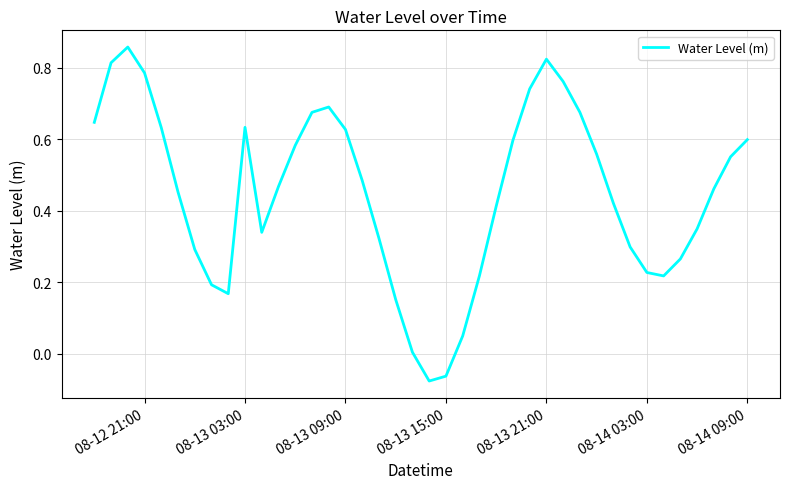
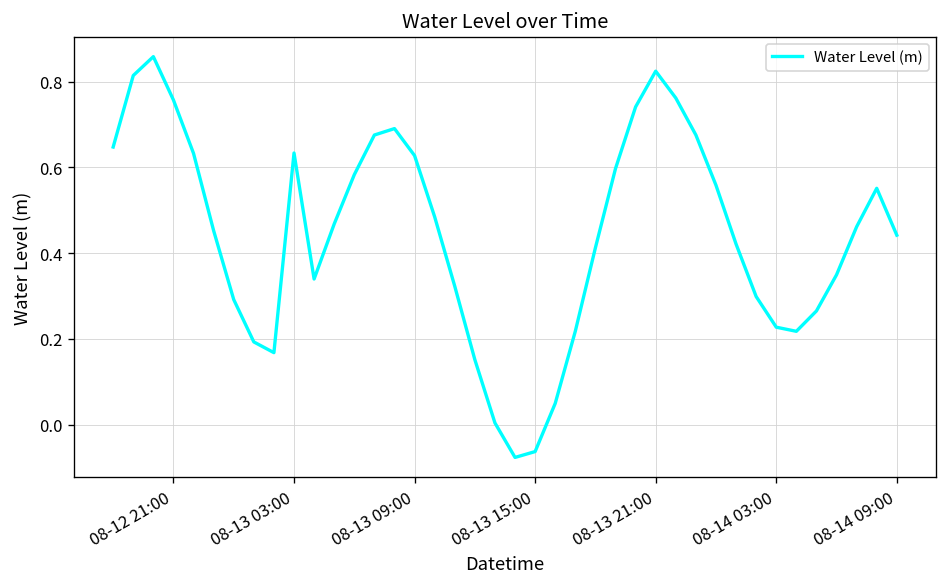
08-12 21:00: 0.79 -> 0.76
08-14 09:00: 0.60 -> 0.44
